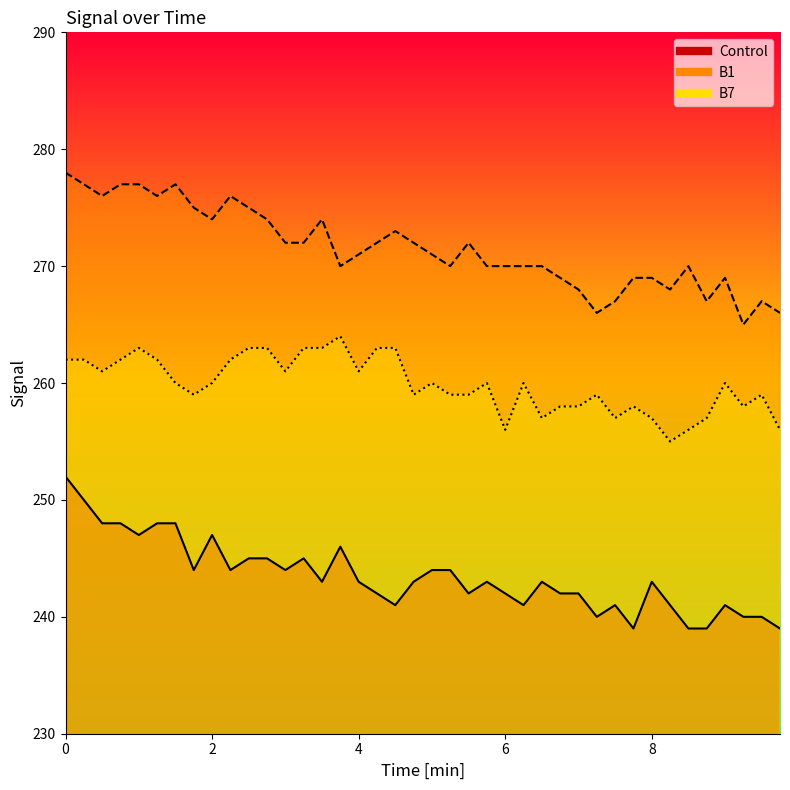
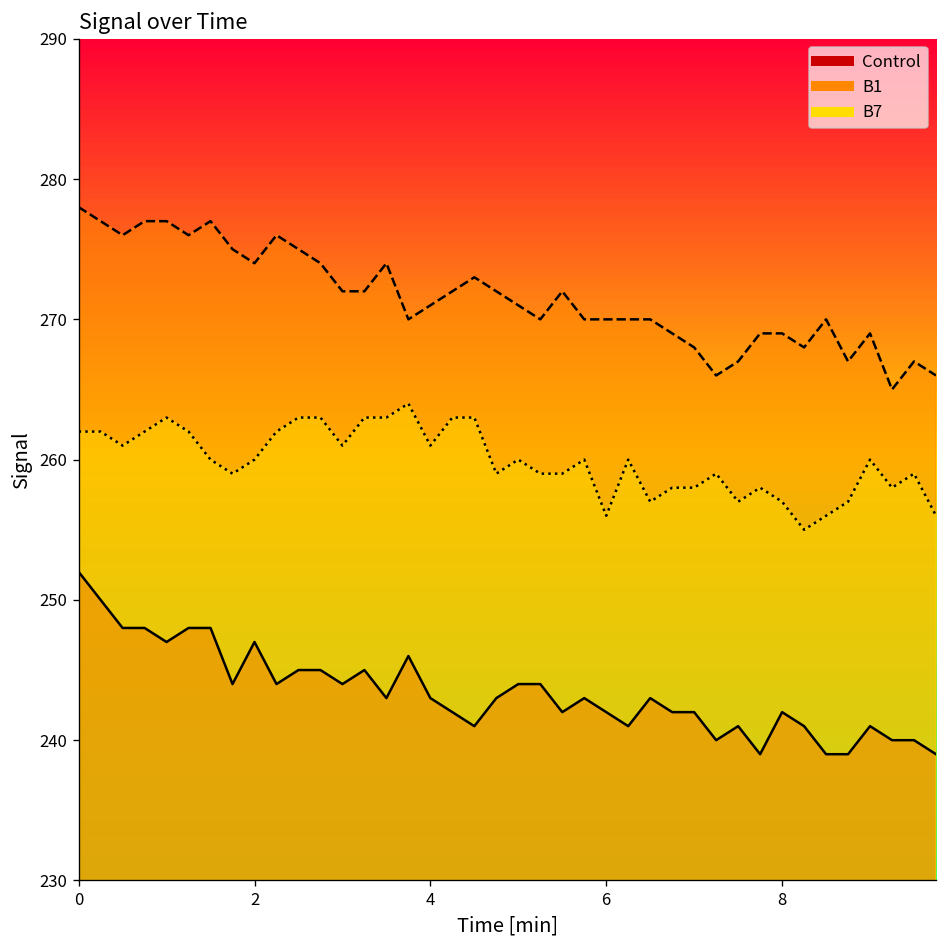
Control, 8: 243 -> 242
